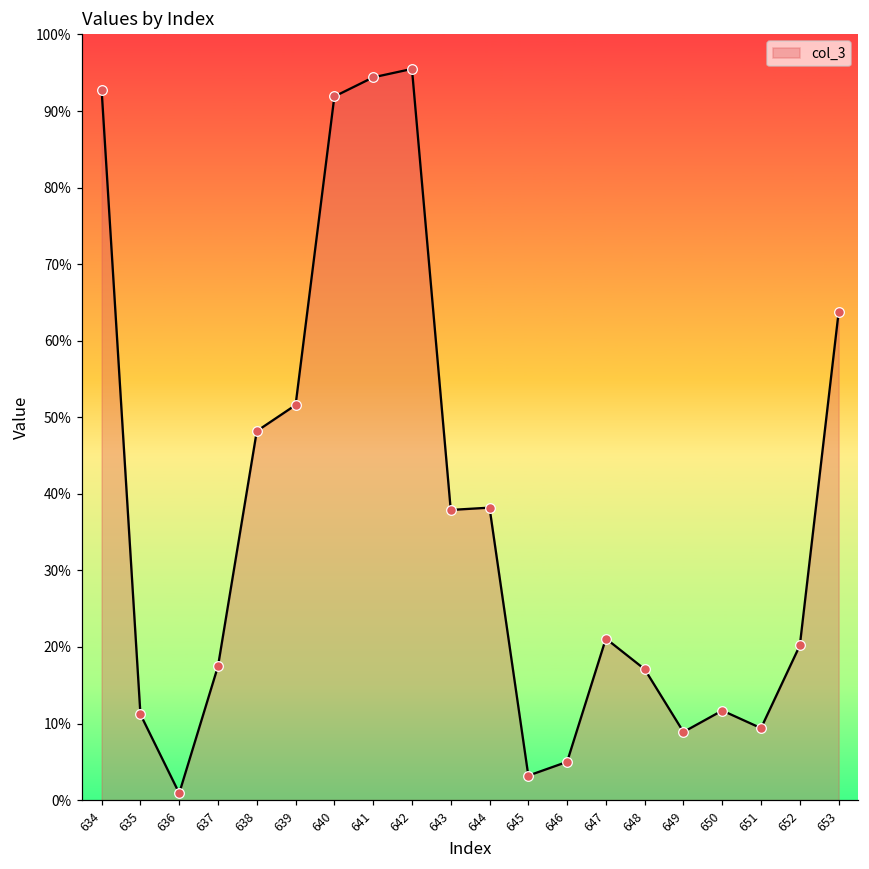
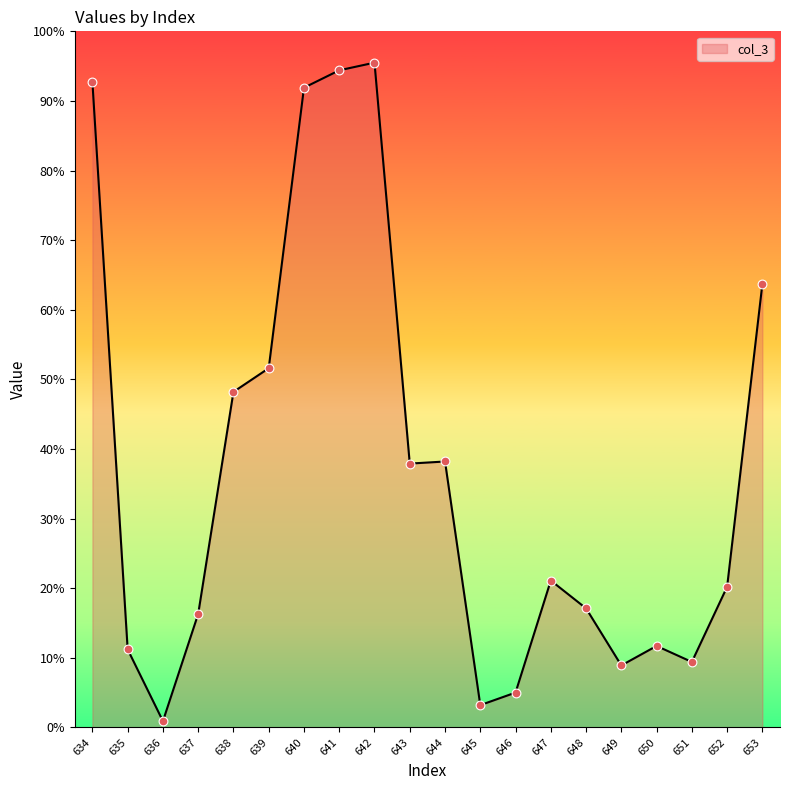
637: 18% -> 16%
